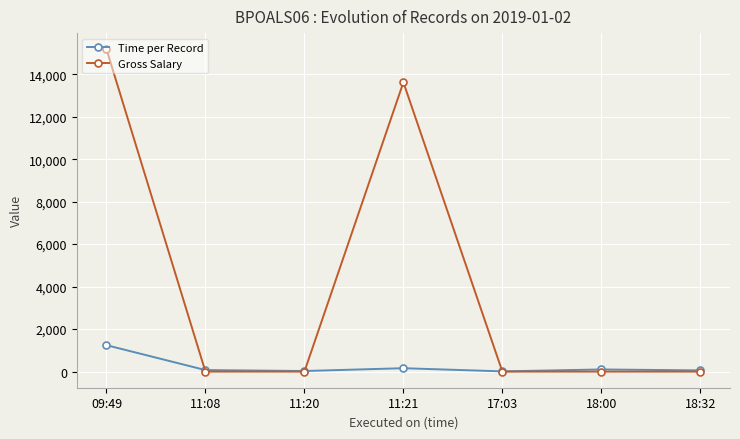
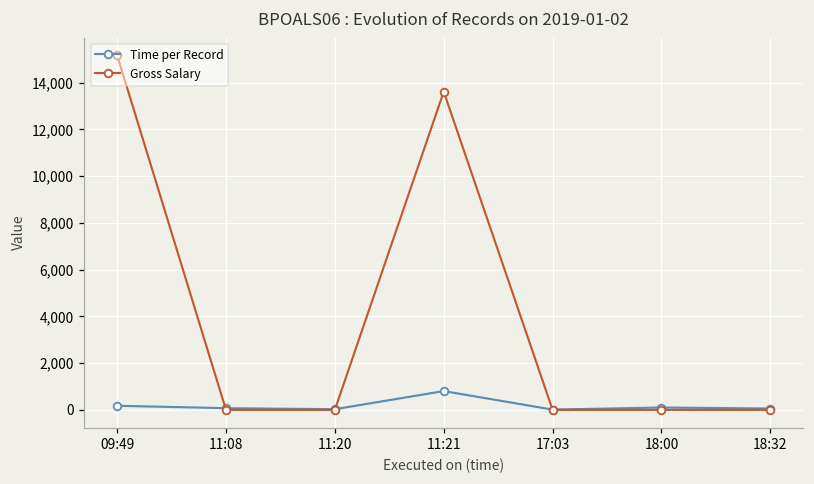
Time per Record, 09:49: 1,200 -> 200
Time per Record, 11:21: 200 -> 800
